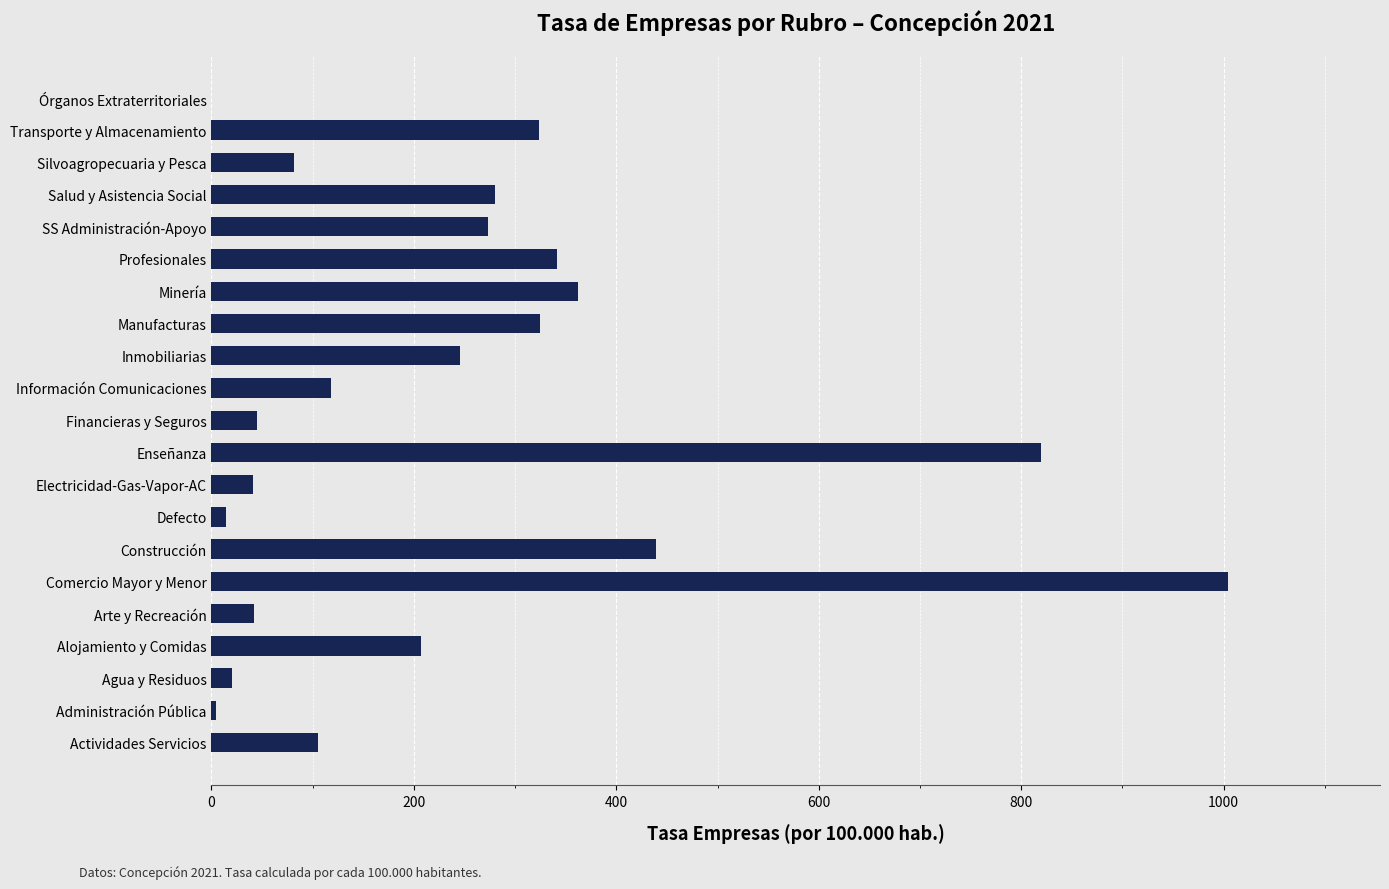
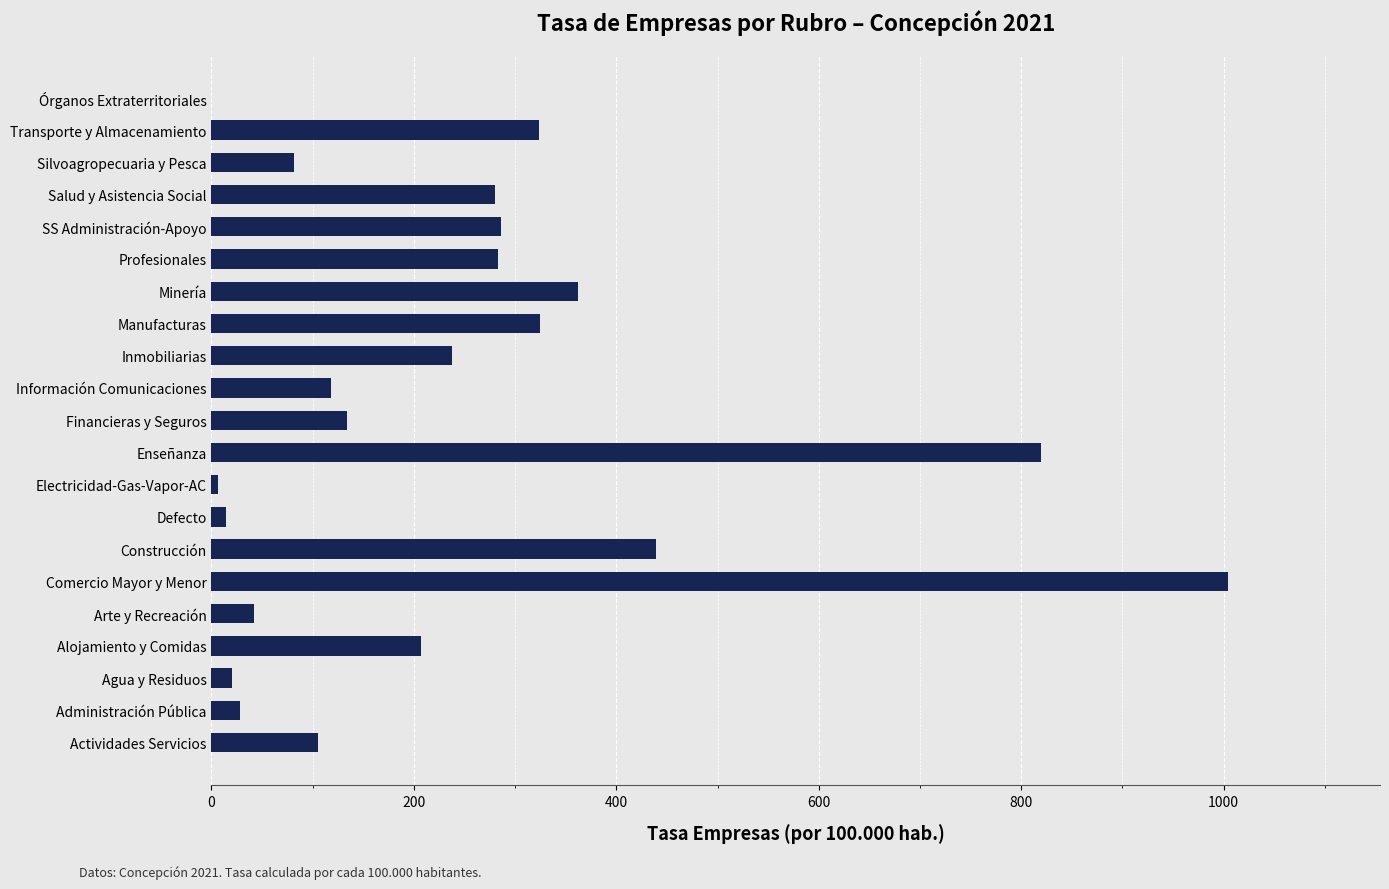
SS Administración-Apoyo: 273 -> 286
Profesionales: 341 -> 283
Inmobiliarias: 246 -> 238
Financieras y Seguros: 46 -> 134
Electricidad-Gas-Vapor-AC: 41 -> 7
Administración Pública: 4 -> 28
